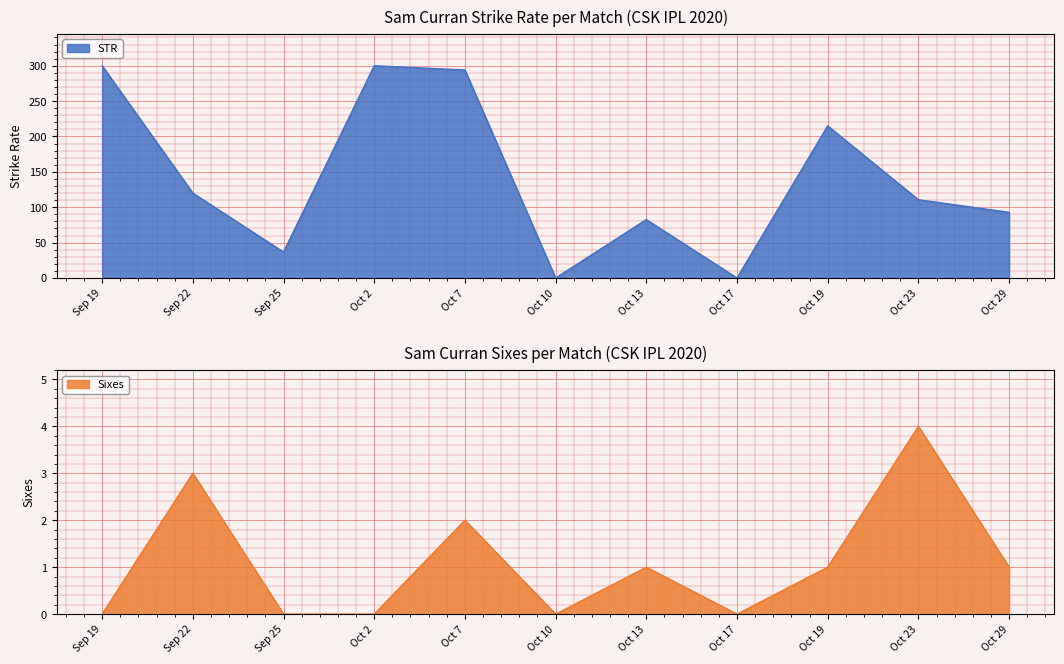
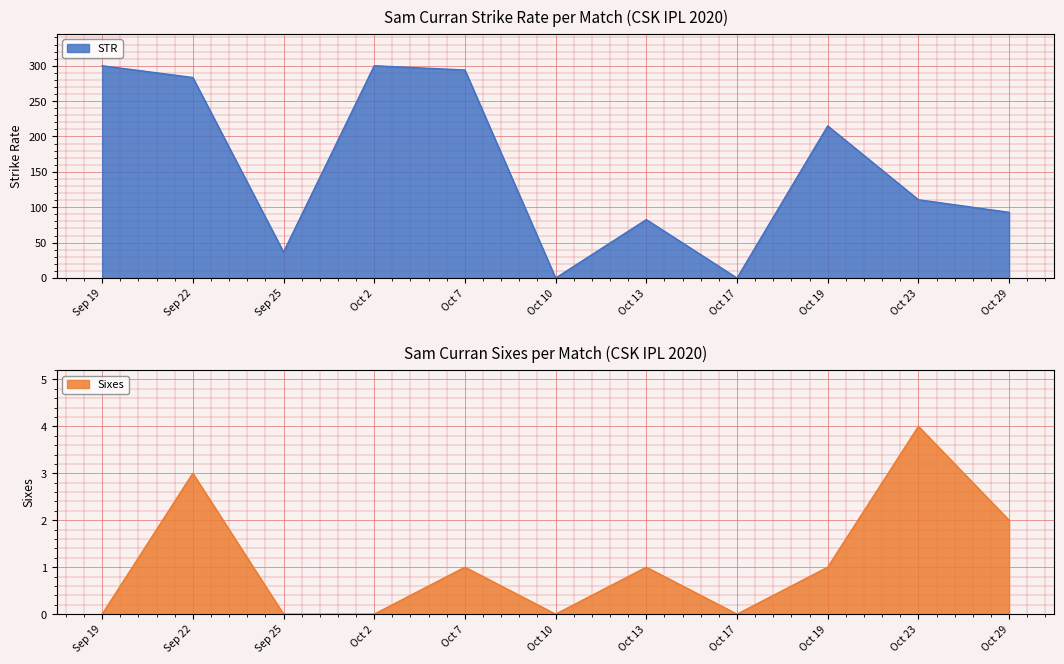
Sam Curran Strike Rate per Match (CSK IPL 2020), Sep 22: 120 -> 280
Sam Curran Sixes per Match (CSK IPL 2020), Oct 7: 2 -> 1
Sam Curran Sixes per Match (CSK IPL 2020), Oct 29: 1 -> 2
